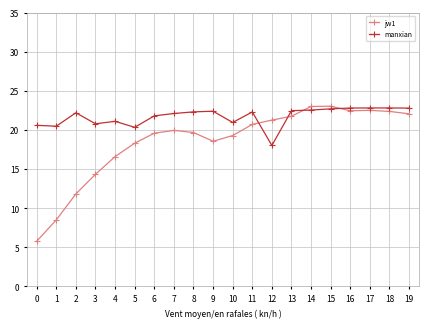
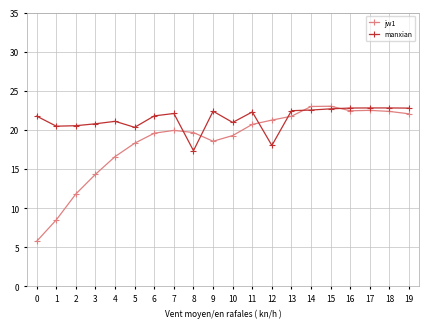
manxian, 0: 21 -> 22
manxian, 2: 22 -> 21
manxian, 8: 22 -> 17
